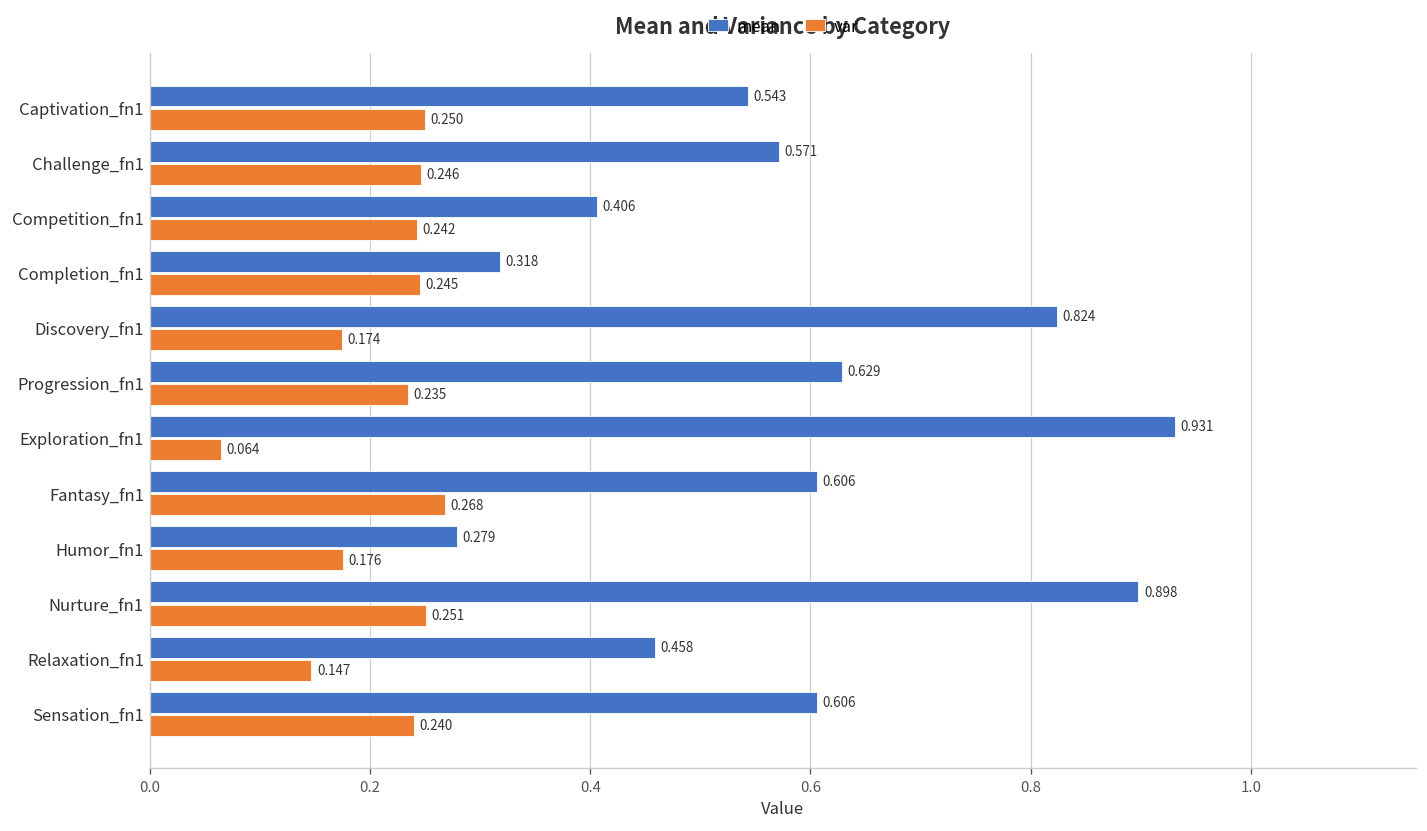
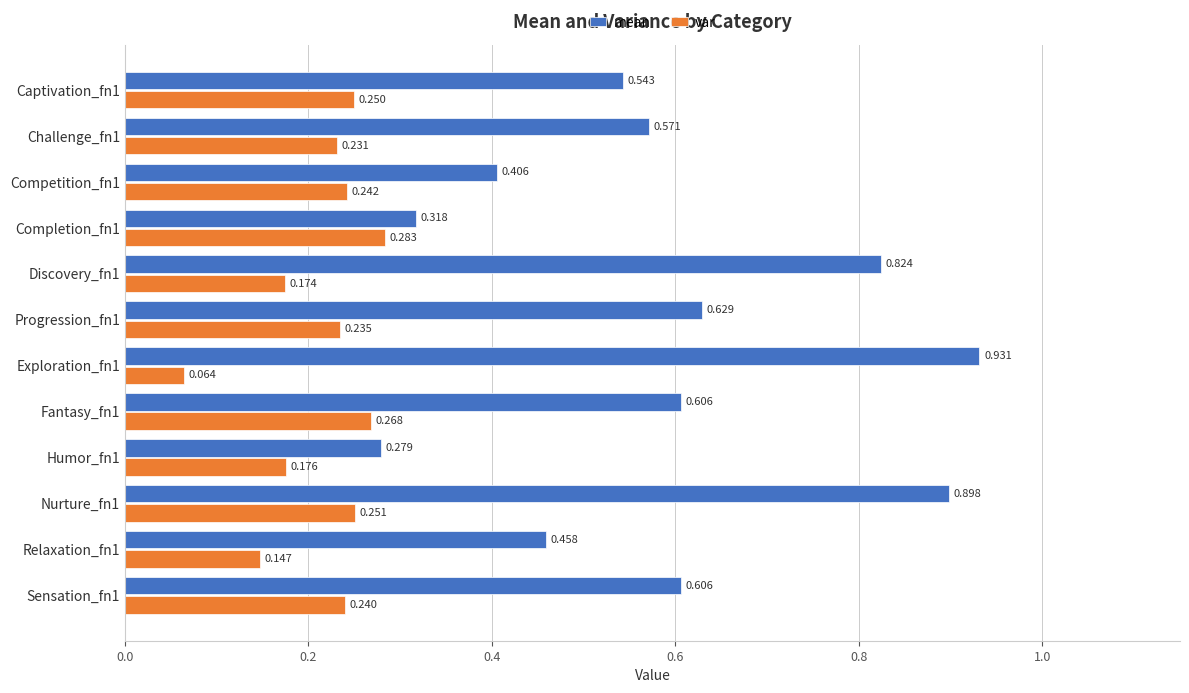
var, Challenge_fn1: 0.246 -> 0.231
var, Completion_fn1: 0.245 -> 0.283
